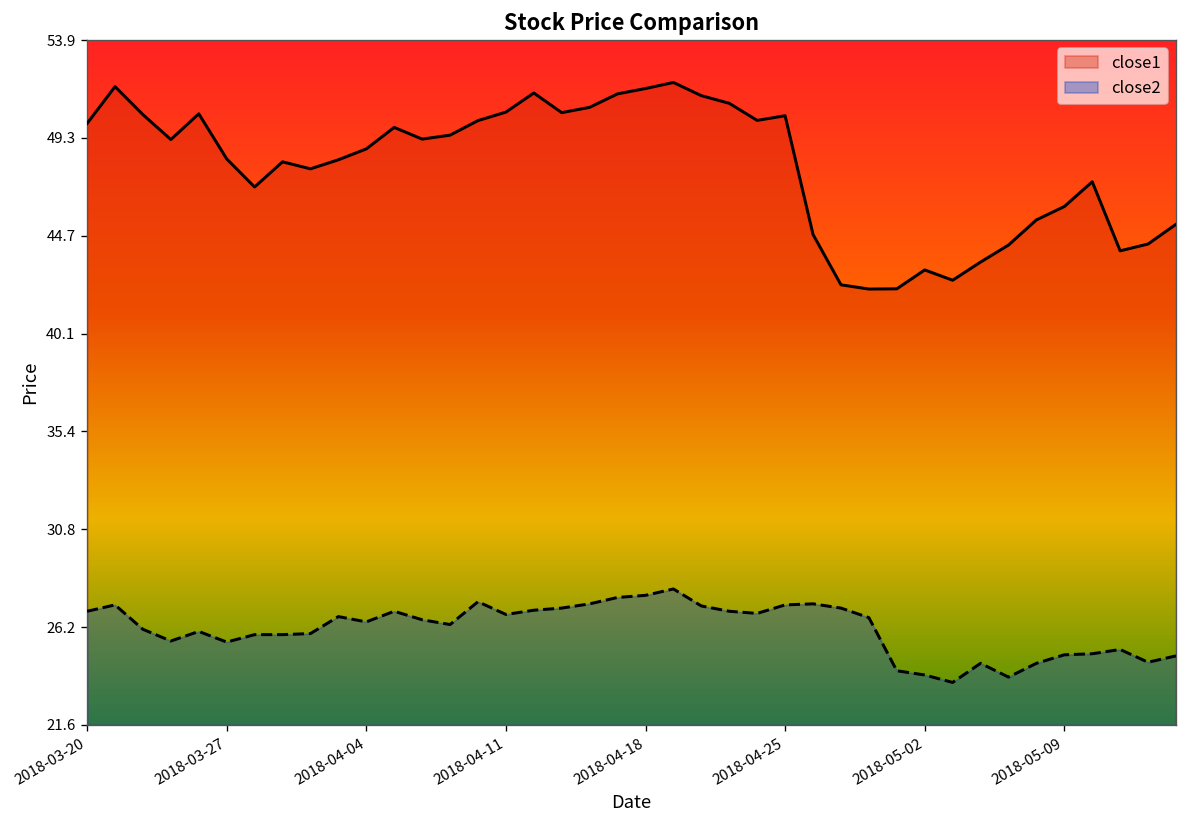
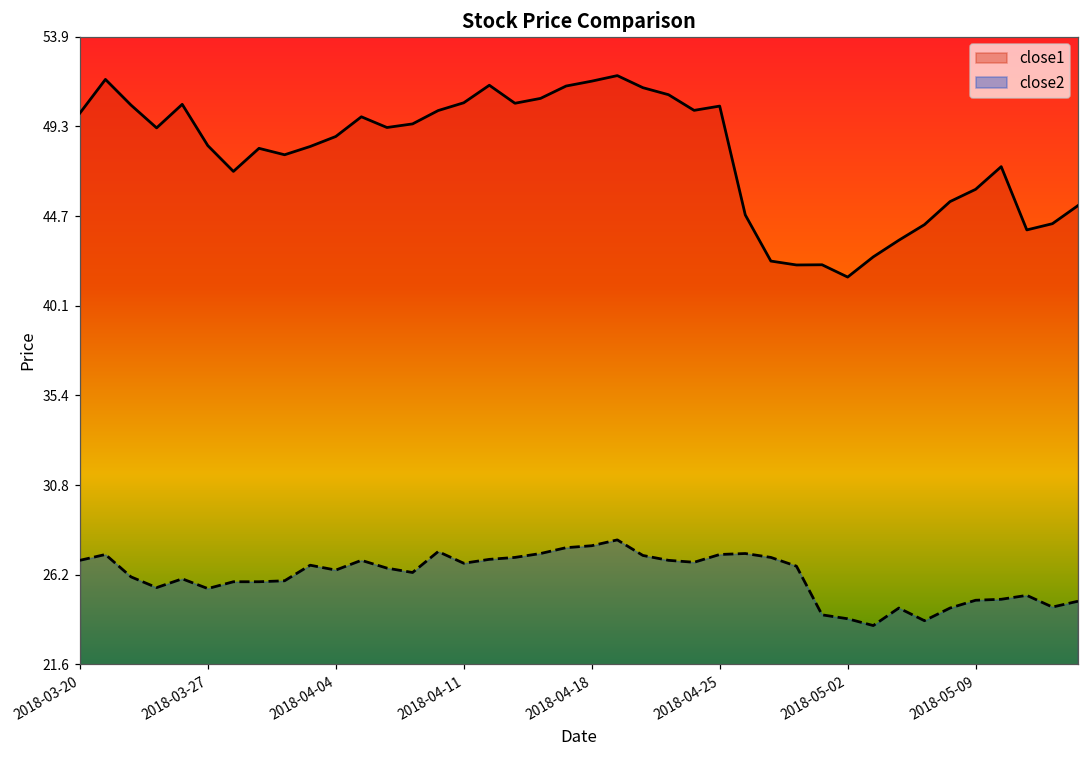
close1, 2018-05-02: 43.0 -> 41.5
